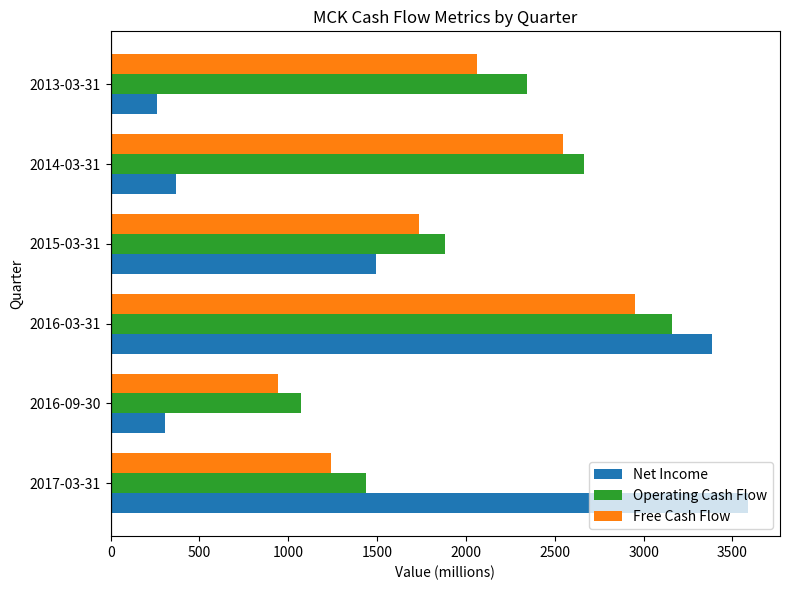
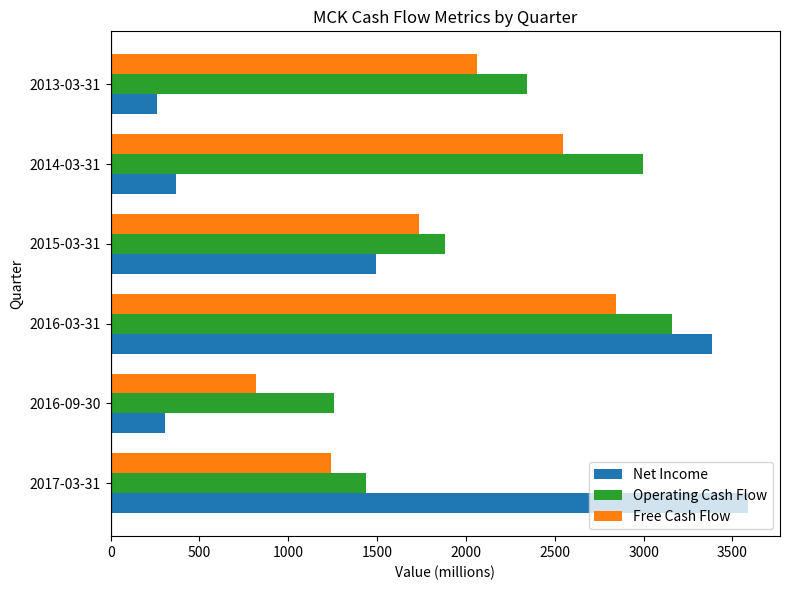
Operating Cash Flow, 2014-03-31: 2660 -> 3000
Free Cash Flow, 2016-03-31: 2950 -> 2850
Free Cash Flow, 2016-09-30: 940 -> 820
Operating Cash Flow, 2016-09-30: 1070 -> 1260
